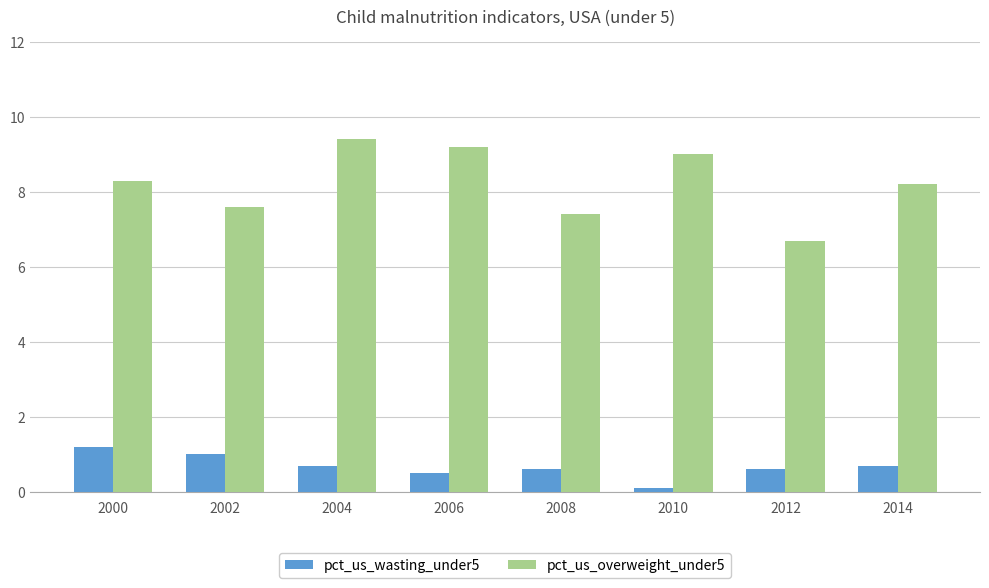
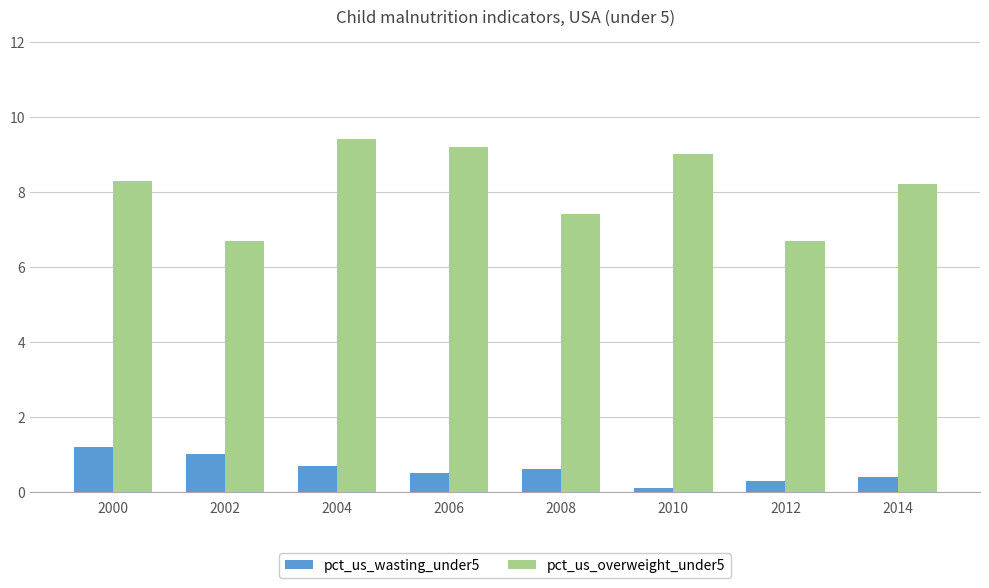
pct_us_overweight_under5, 2002: 7.6 -> 6.7
pct_us_wasting_under5, 2012: 0.6 -> 0.3
pct_us_wasting_under5, 2014: 0.7 -> 0.4
